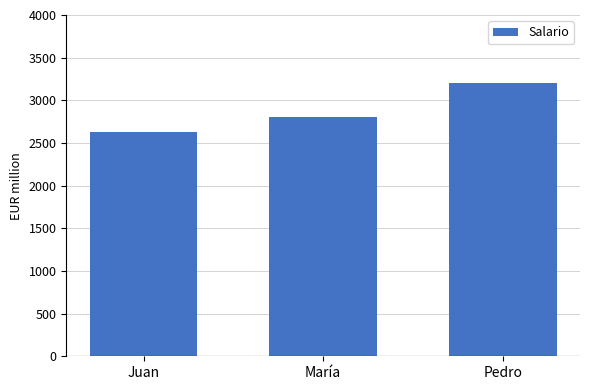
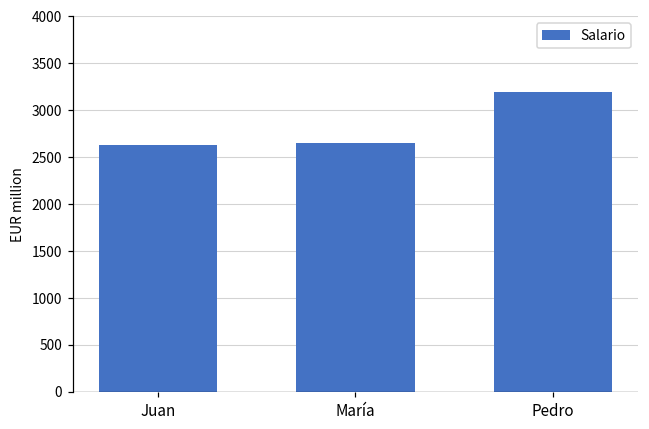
María: 2800 -> 2700
